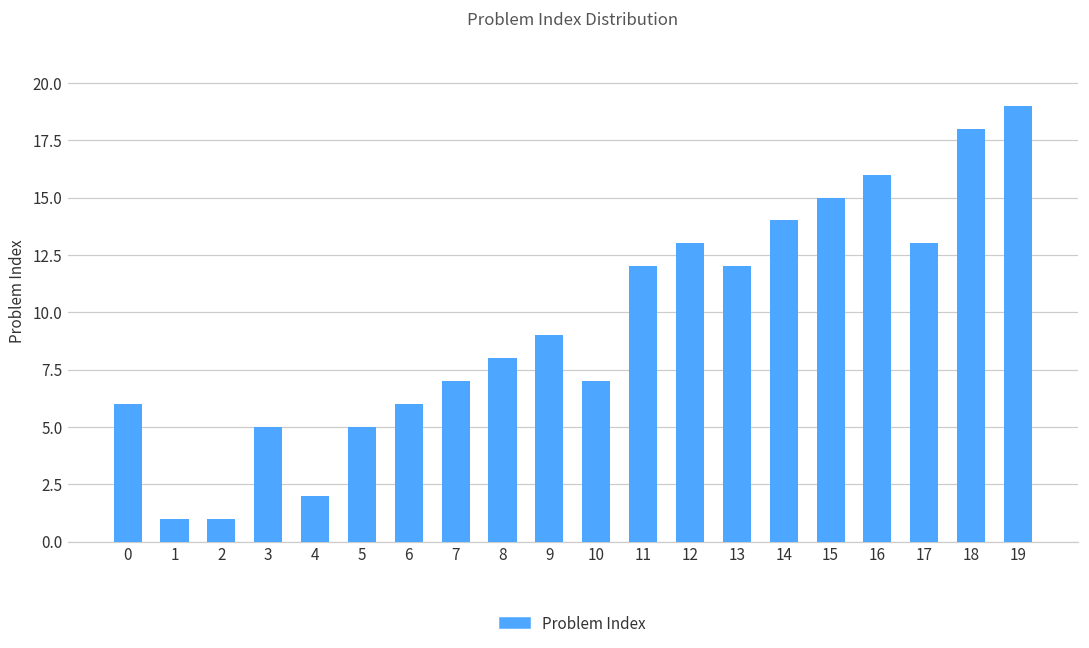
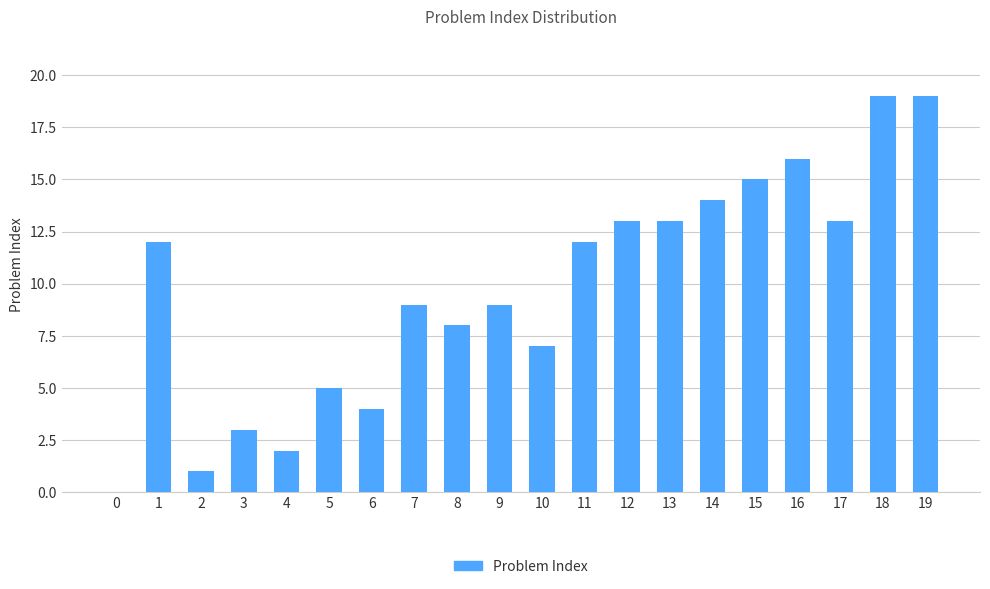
0: 6 -> 0
1: 1 -> 12
3: 5 -> 3
6: 6 -> 4
7: 7 -> 9
13: 12 -> 13
18: 18 -> 19
